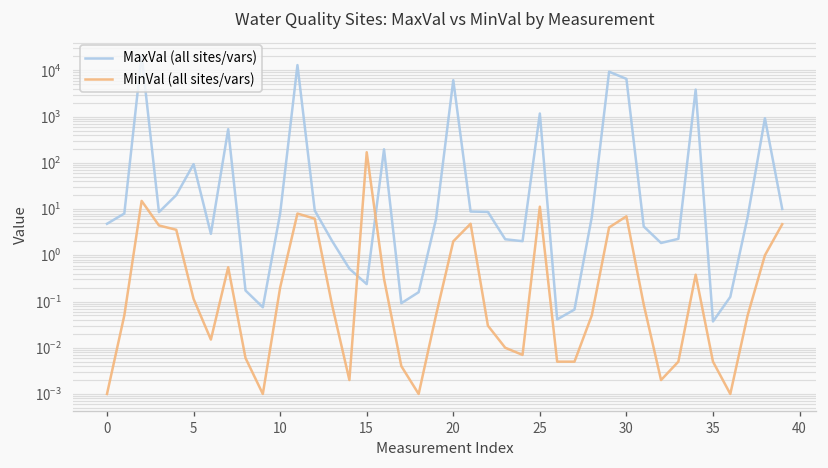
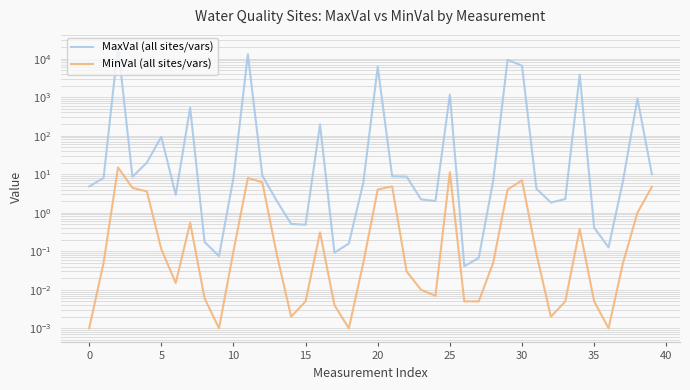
MinVal (all sites/vars), 10: 0.2 -> 0.1
MaxVal (all sites/vars), 15: 0.2 -> 0.5
MinVal (all sites/vars), 15: 200 -> 0.005
MinVal (all sites/vars), 20: 2 -> 4
MaxVal (all sites/vars), 35: 0.04 -> 0.4
